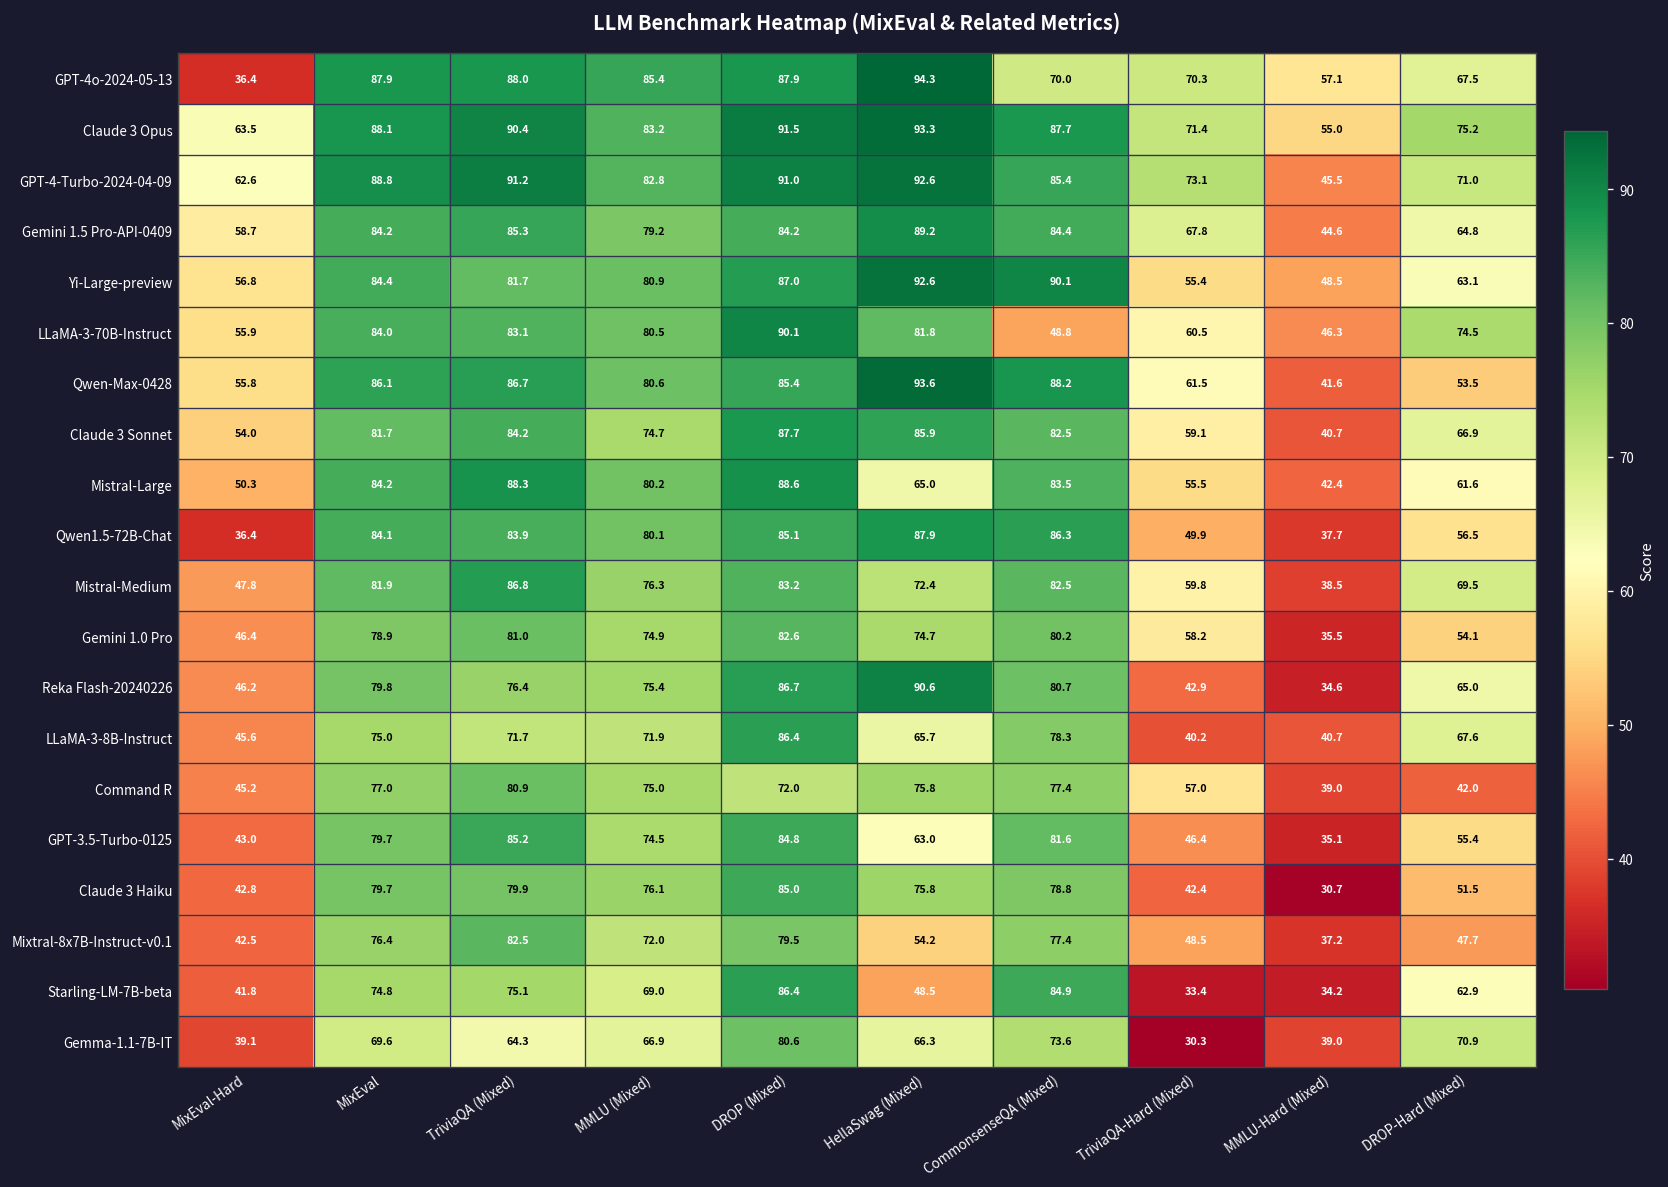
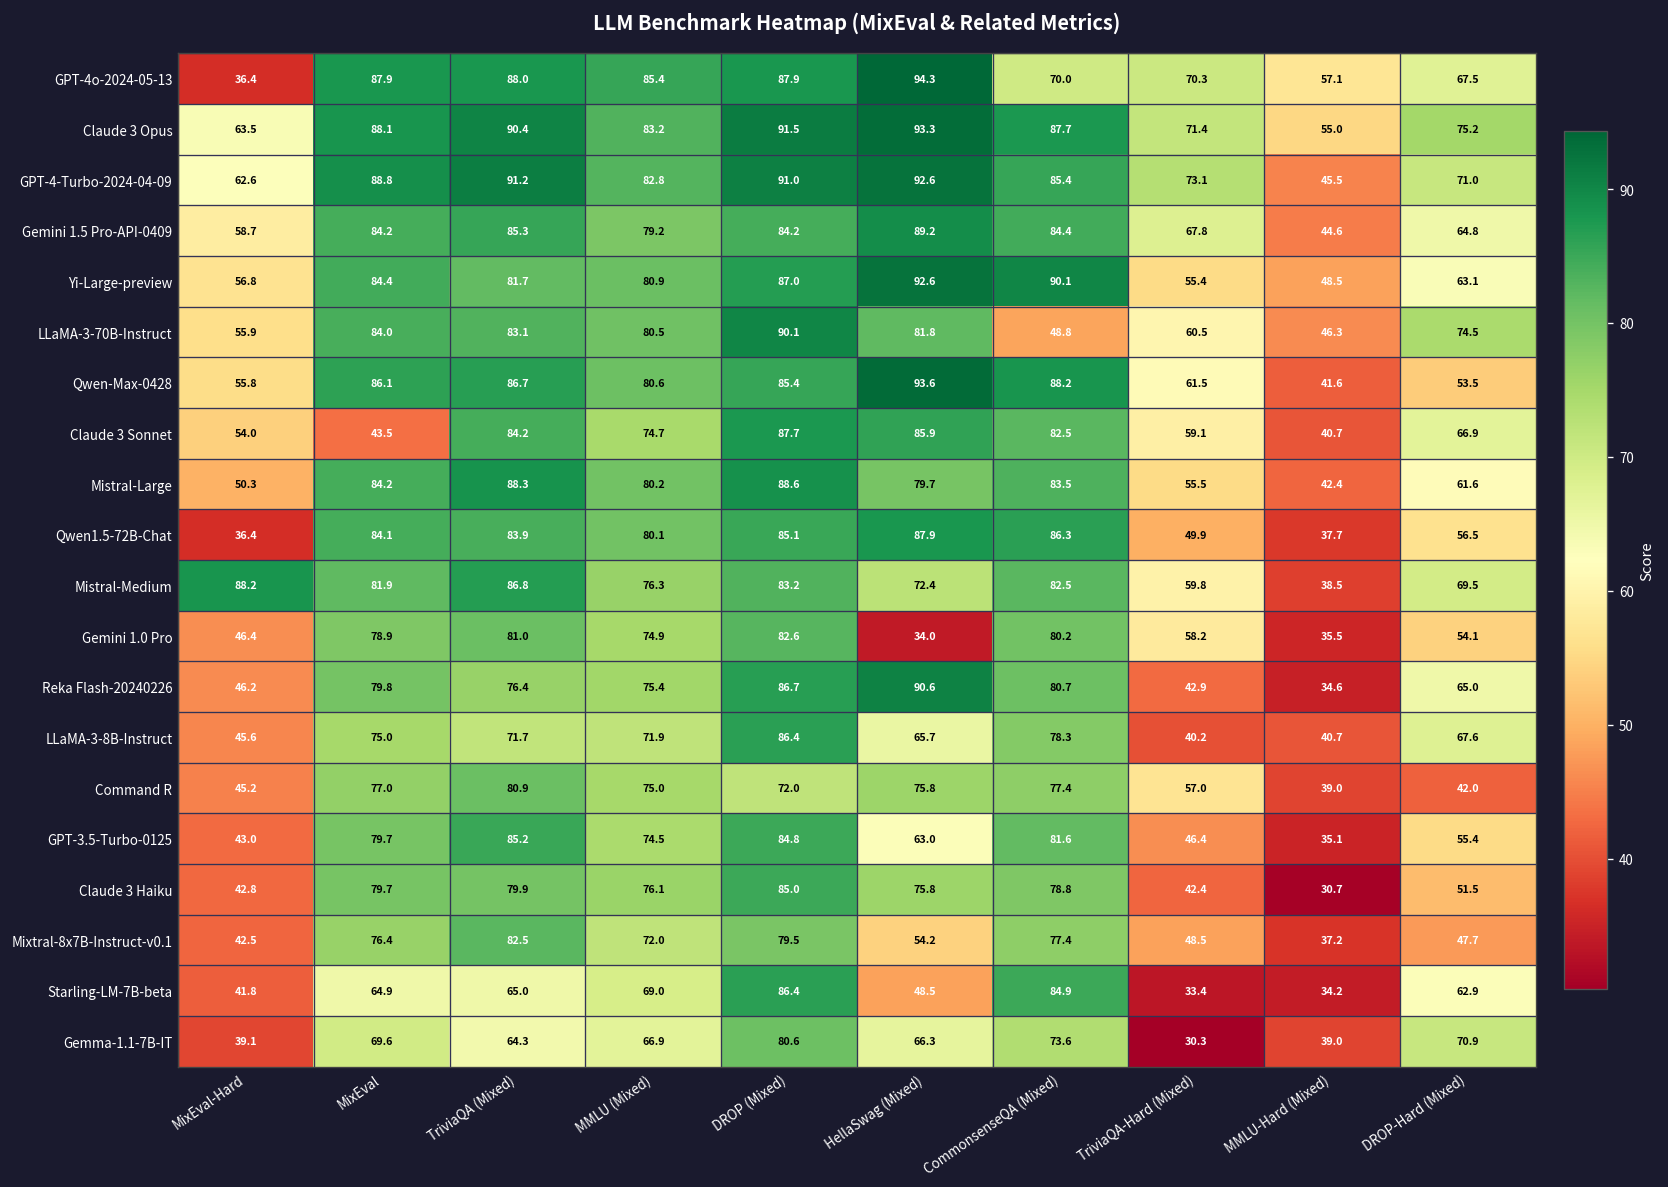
Claude 3 Sonnet, MixEval: 81.7 -> 43.5
Mistral-Large, HellaSwag (Mixed): 65.0 -> 79.7
Mistral-Medium, MixEval-Hard: 47.8 -> 88.2
Gemini 1.0 Pro, HellaSwag (Mixed): 74.7 -> 34.0
Starling-LM-7B-beta, MixEval: 74.8 -> 64.9
Starling-LM-7B-beta, TriviaQA (Mixed): 75.1 -> 65.0
